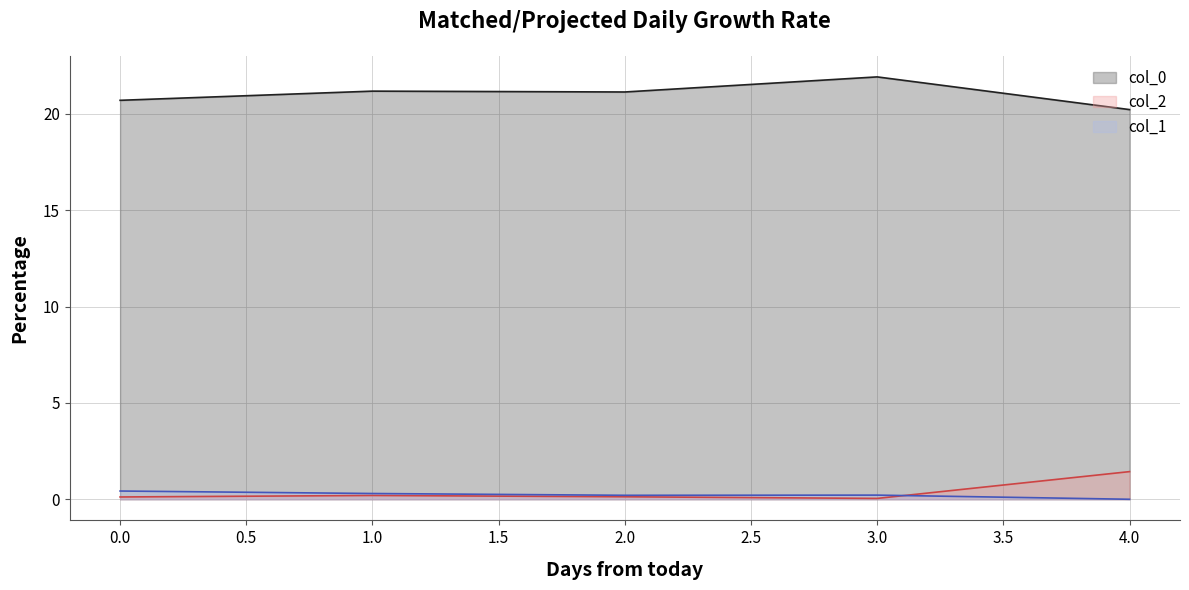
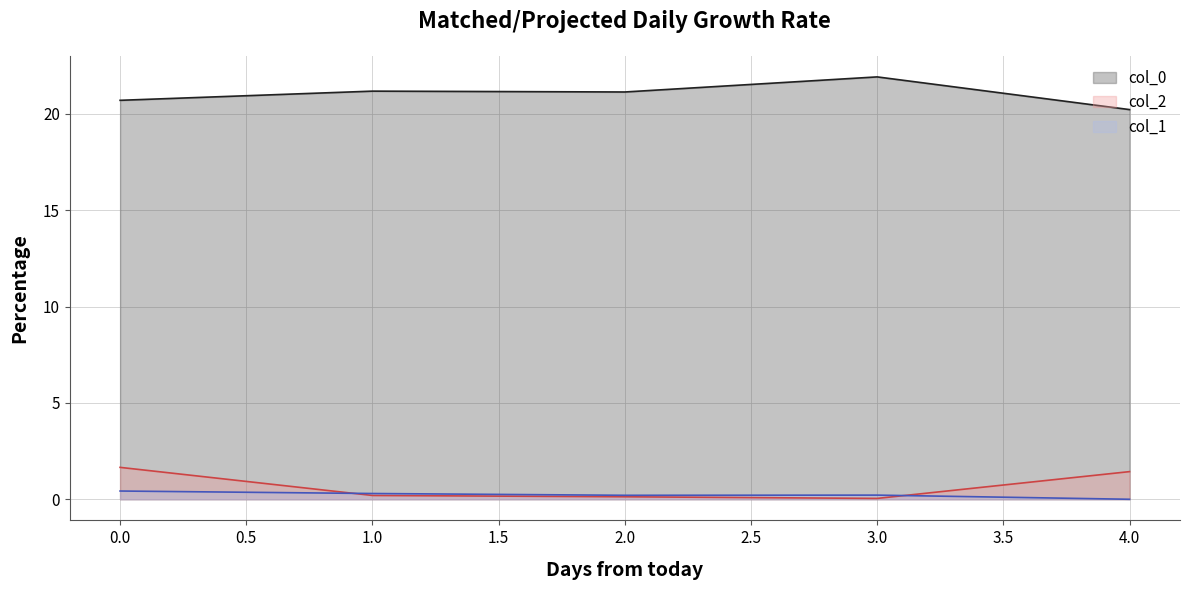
col_2, 0.0: 0.1 -> 1.7
